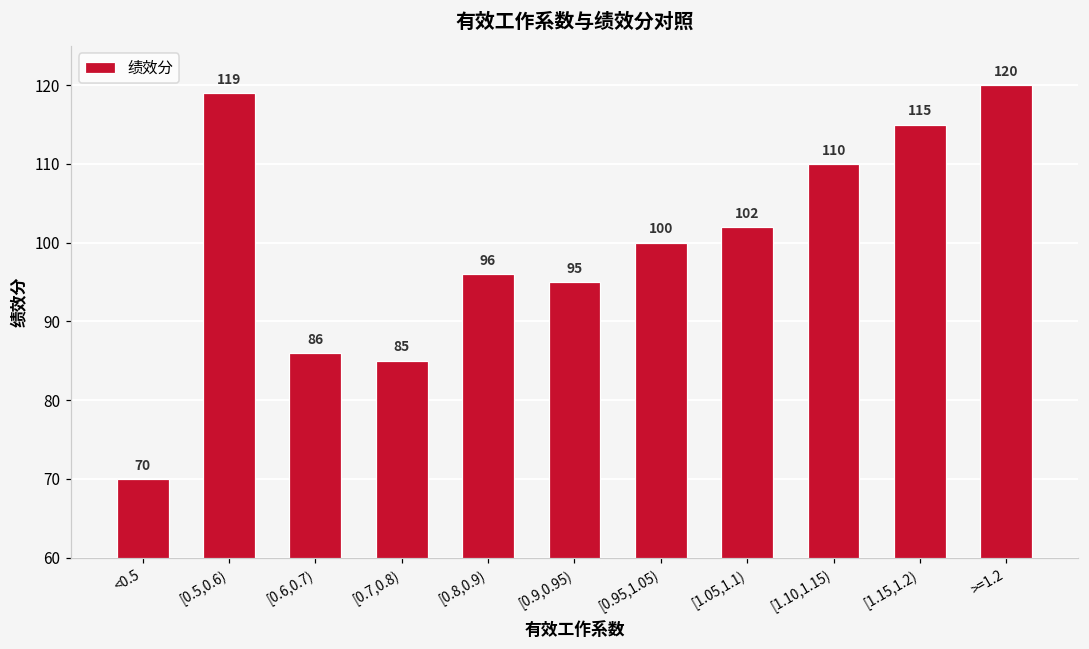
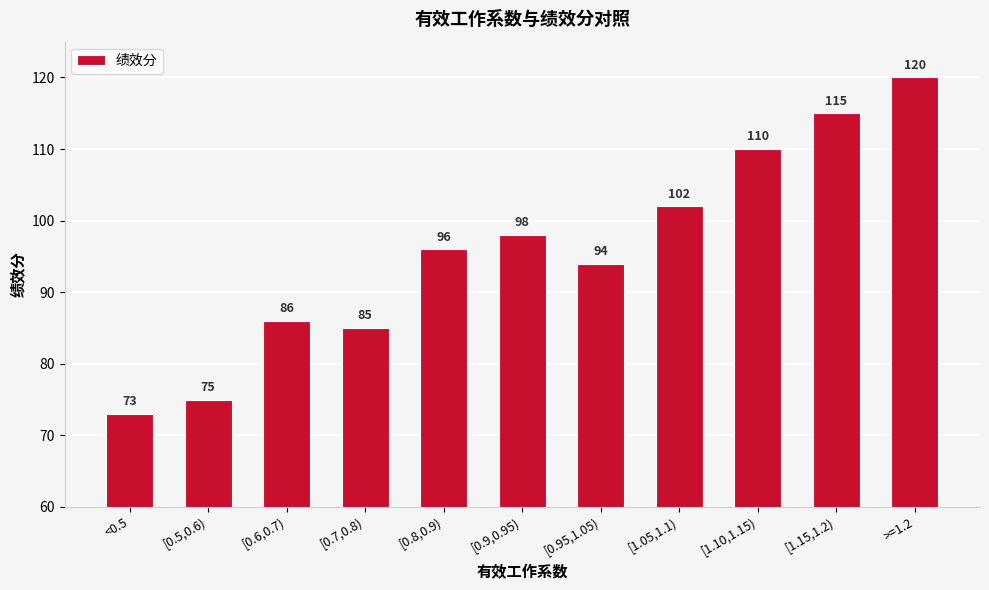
<0.5: 70 -> 73
[0.5,0.6): 119 -> 75
[0.9,0.95): 95 -> 98
[0.95,1.05): 100 -> 94
